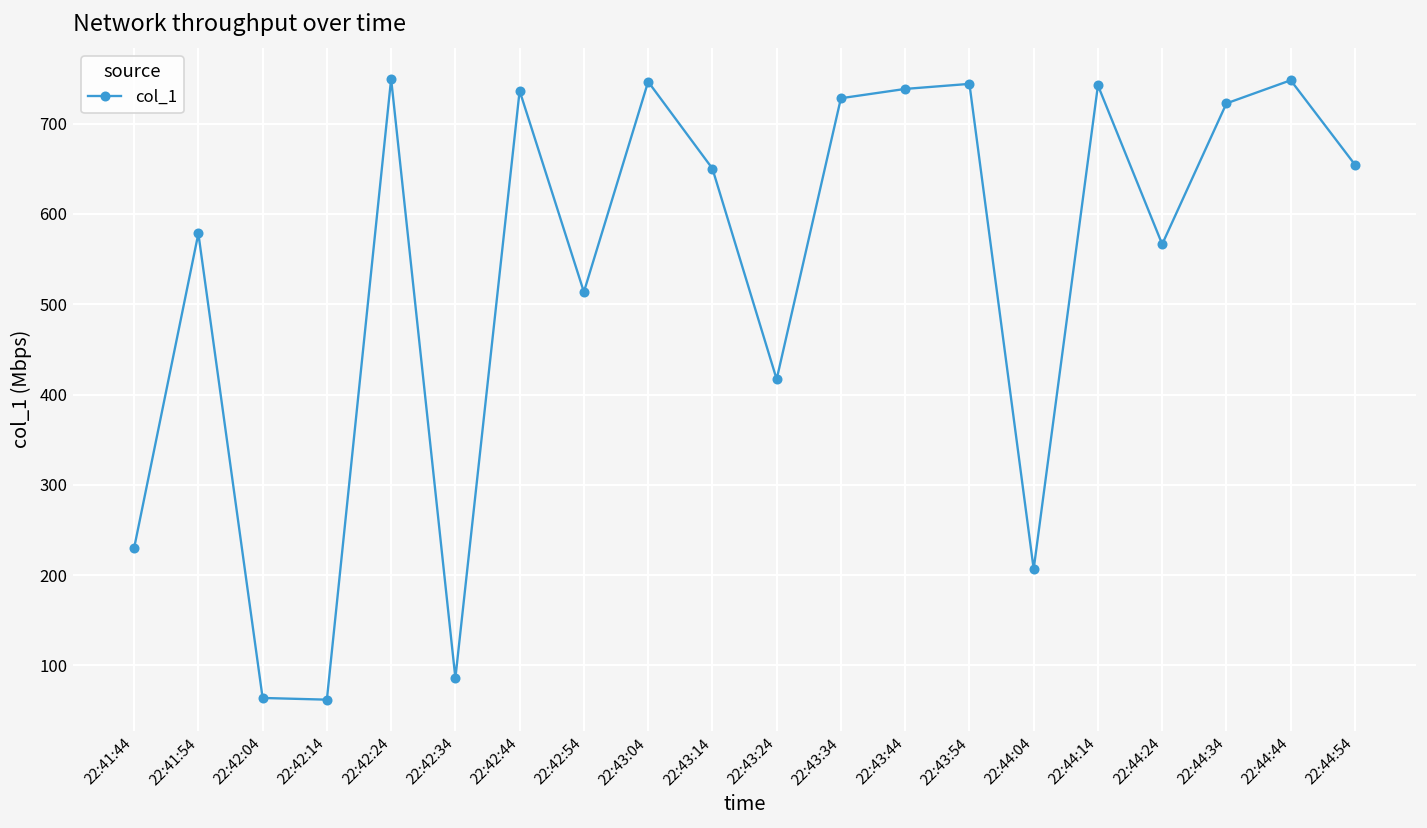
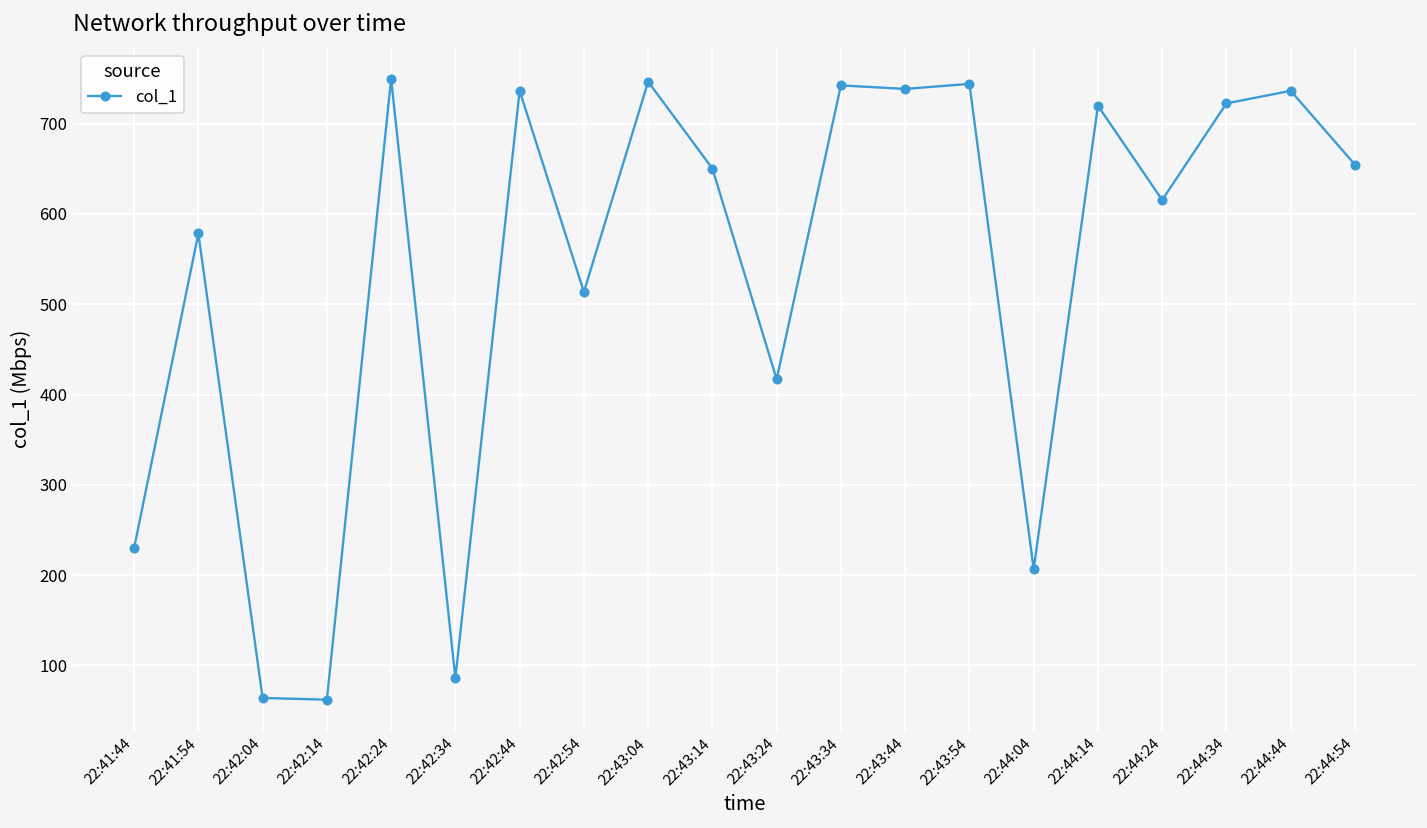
22:43:34: 730 -> 740
22:44:14: 740 -> 720
22:44:24: 570 -> 620
22:44:44: 750 -> 740
